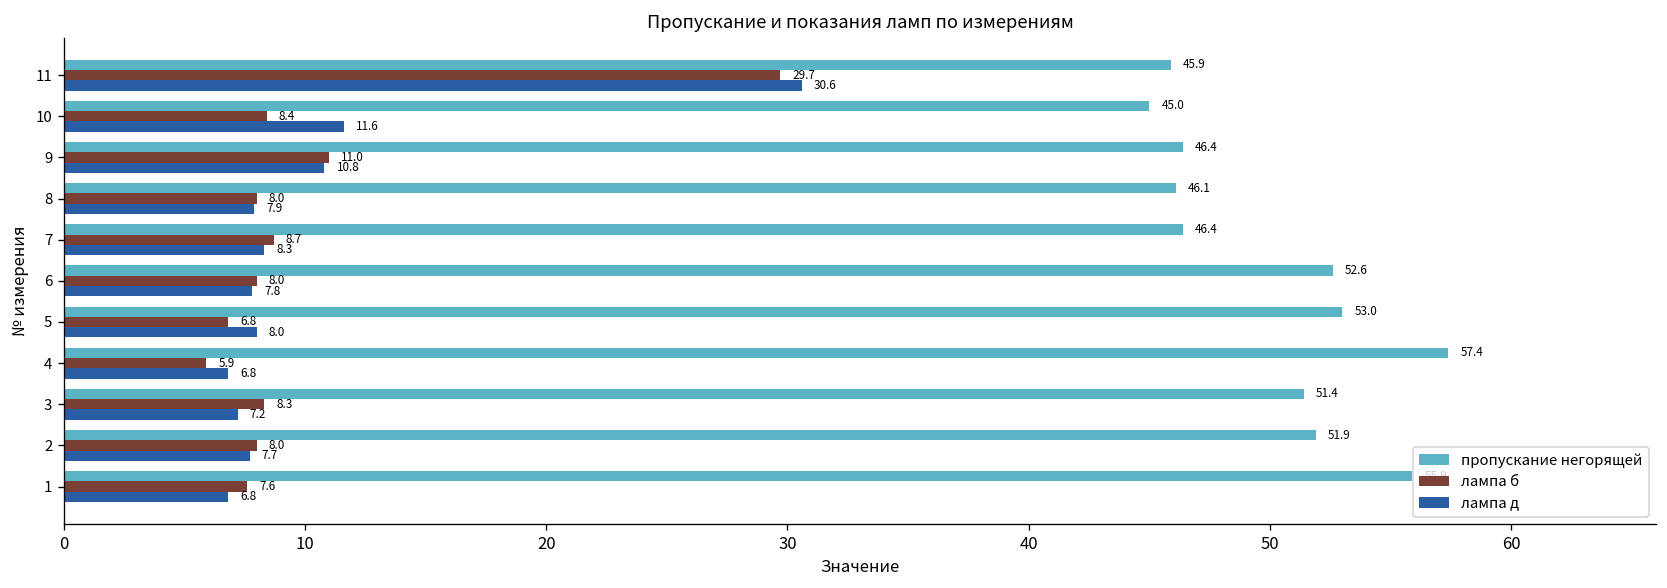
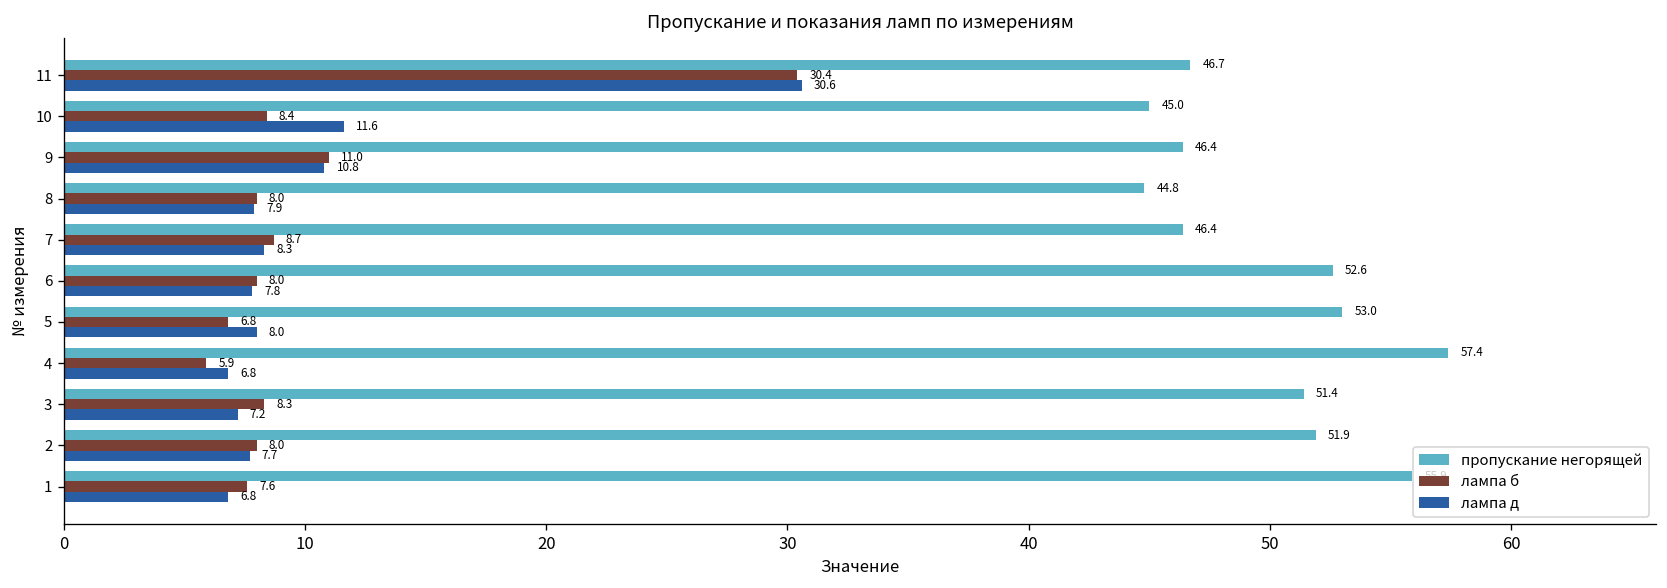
пропускание негорящей, 11: 45.9 -> 46.7
лампа б, 11: 29.7 -> 30.4
пропускание негорящей, 8: 46.1 -> 44.8
